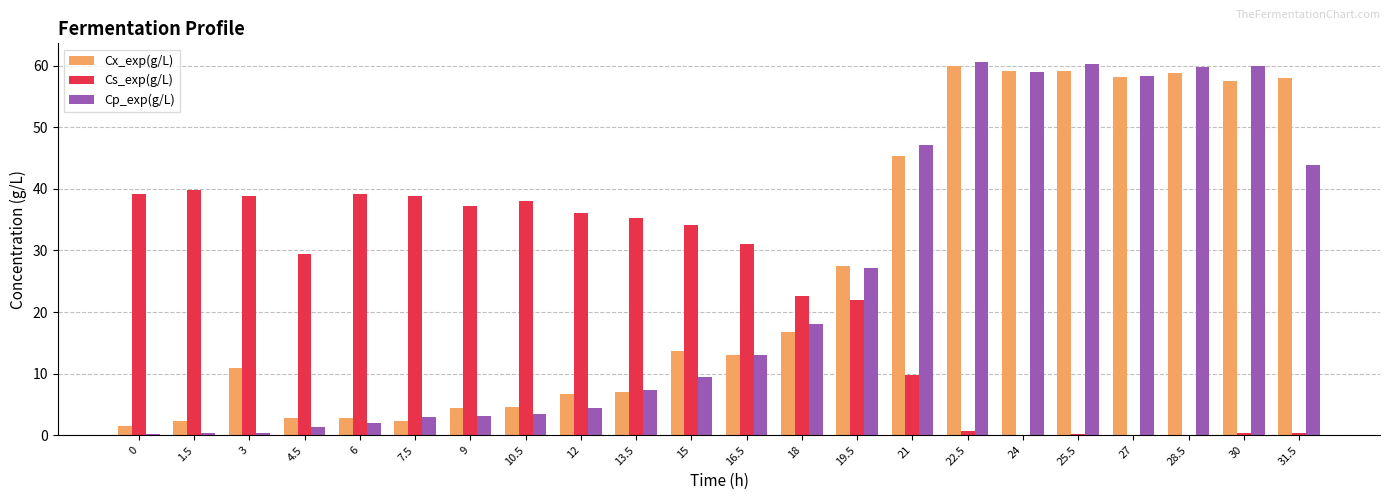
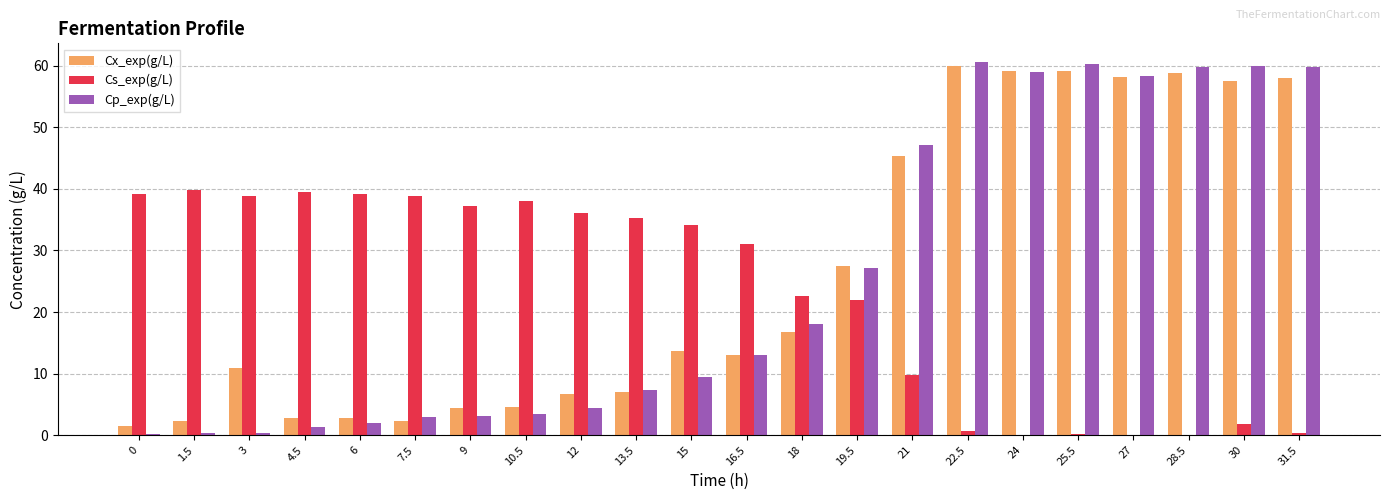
Cs_exp(g/L), 4.5: 29 -> 39
Cs_exp(g/L), 30: 0 -> 2
Cp_exp(g/L), 31.5: 44 -> 60
